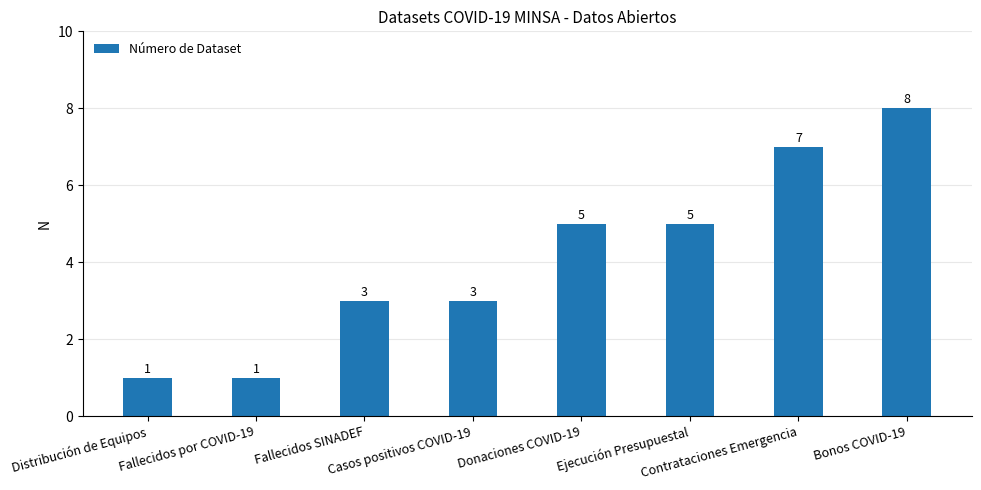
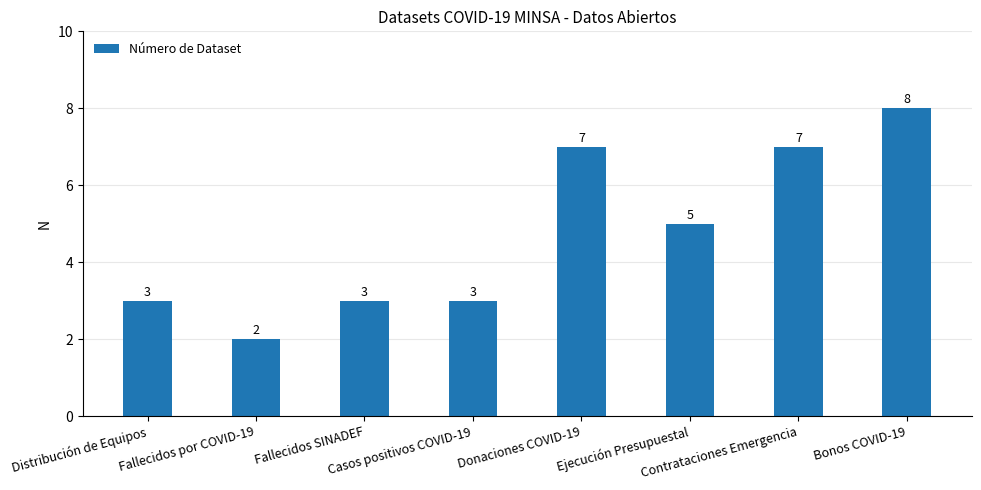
Distribución de Equipos: 1 -> 3
Fallecidos por COVID-19: 1 -> 2
Donaciones COVID-19: 5 -> 7
